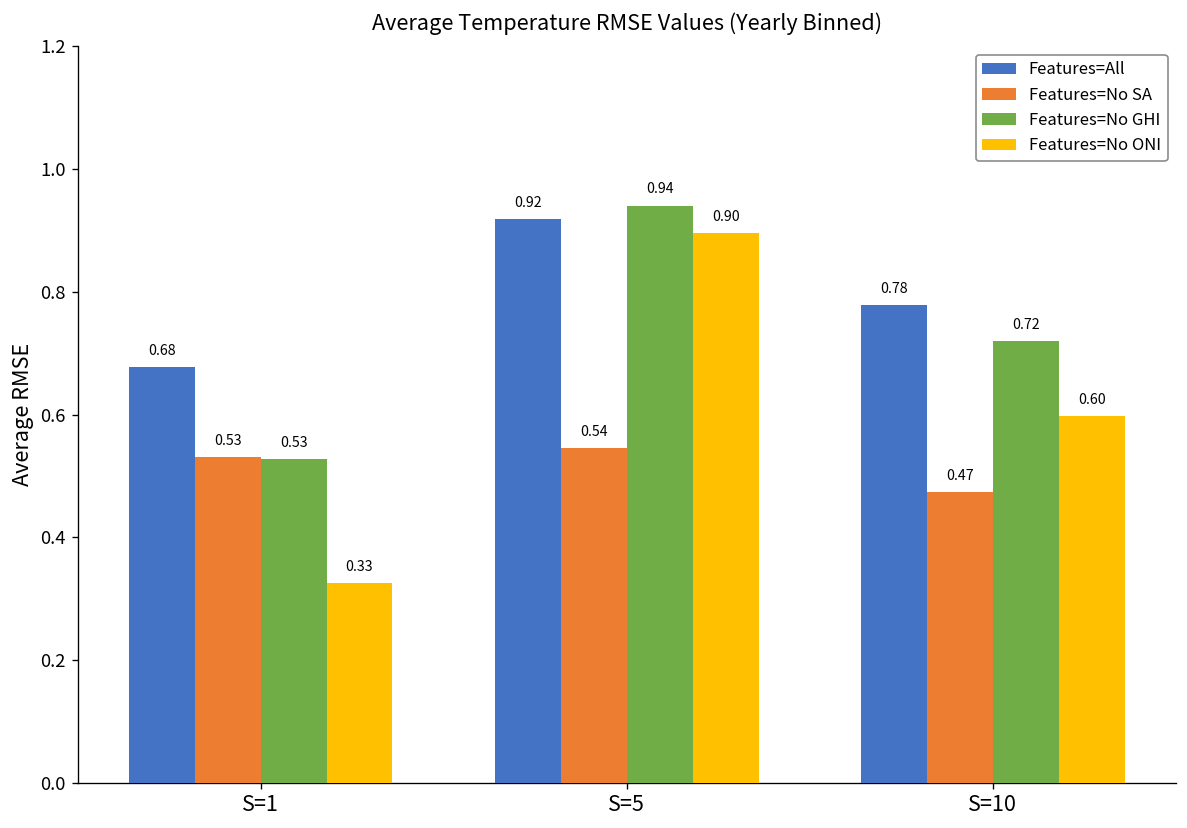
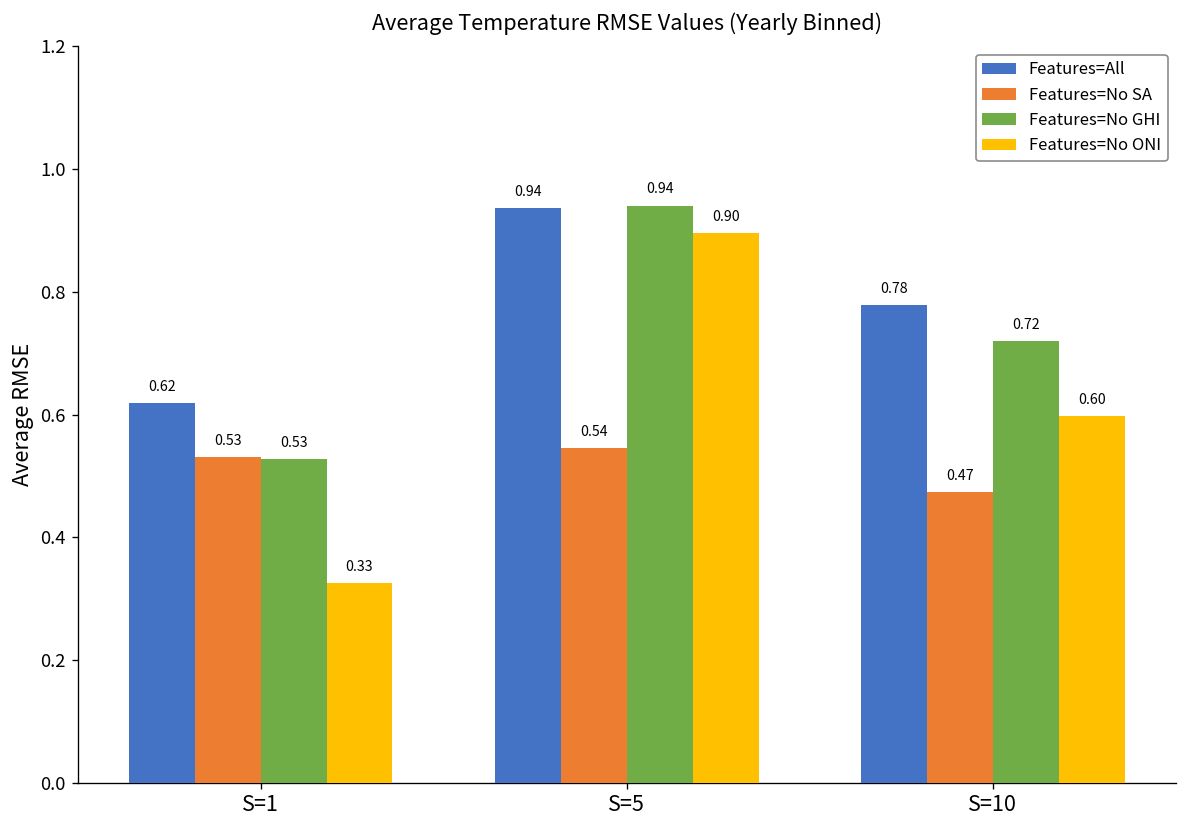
Features=All, S=1: 0.68 -> 0.62
Features=All, S=5: 0.92 -> 0.94
